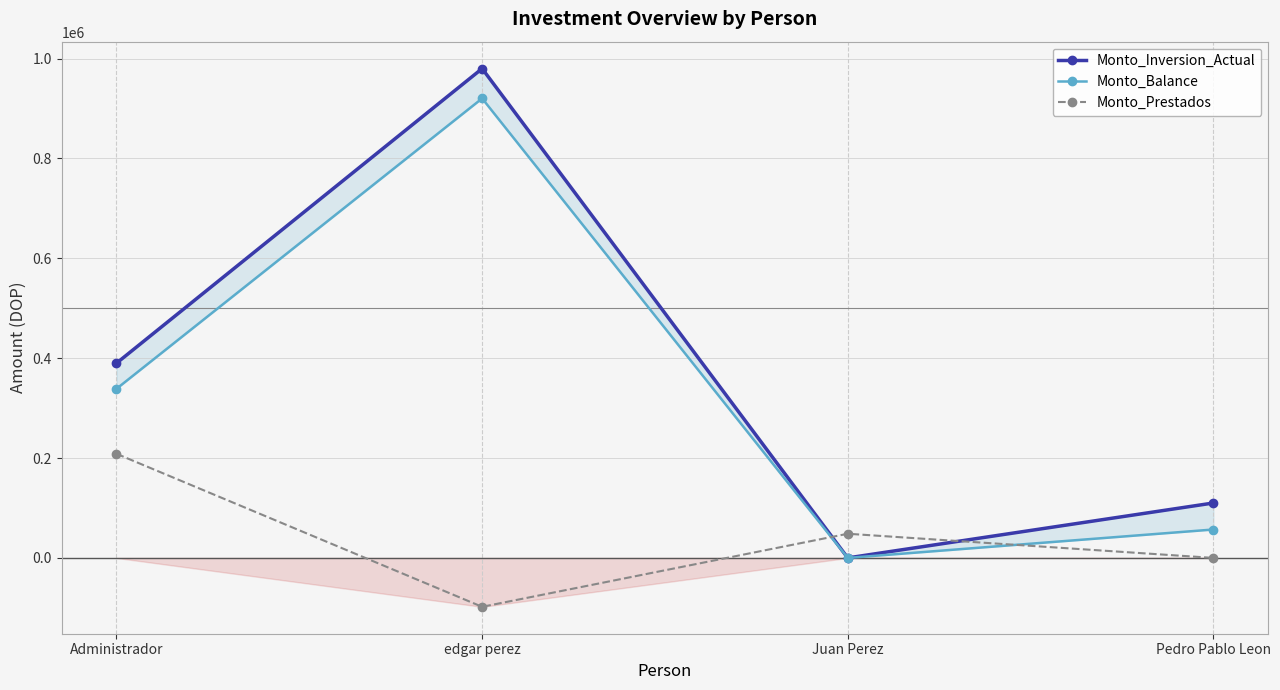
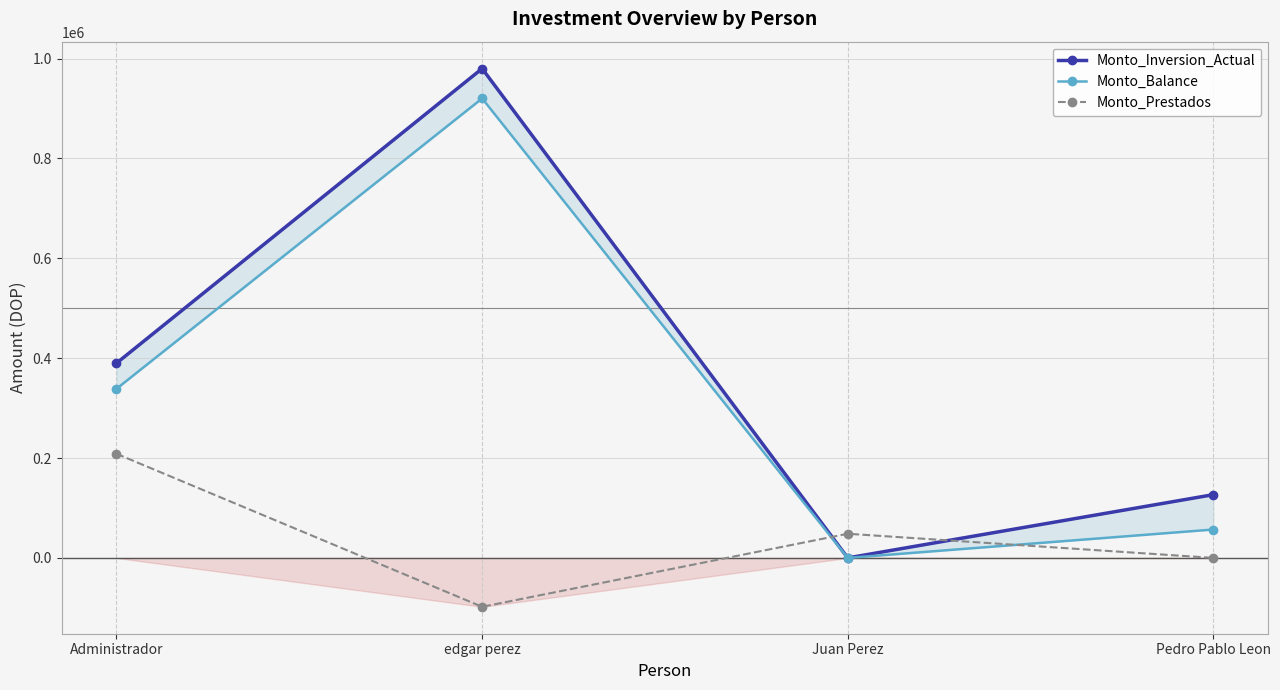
Monto_Inversion_Actual, Pedro Pablo Leon: 110000 -> 130000
